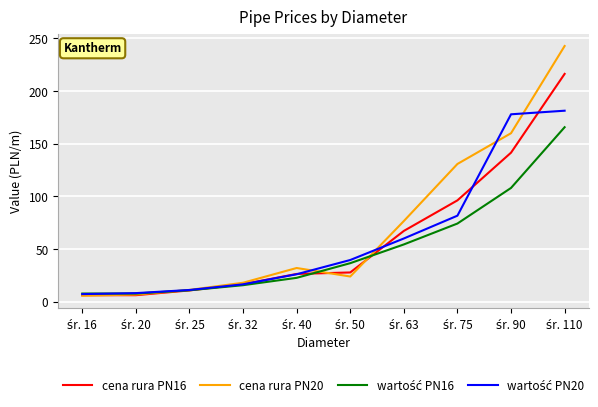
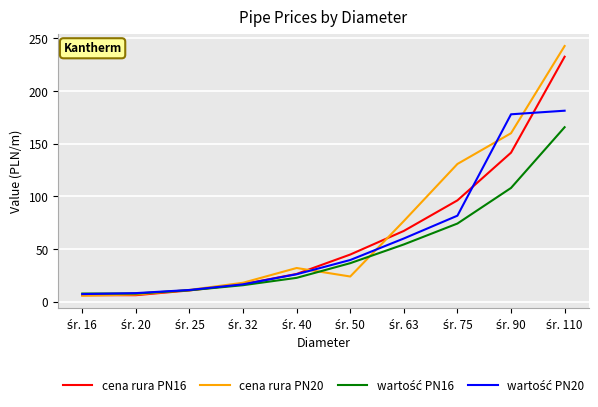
cena rura PN16, śr. 50: 28 -> 45
cena rura PN16, śr. 110: 216 -> 233
